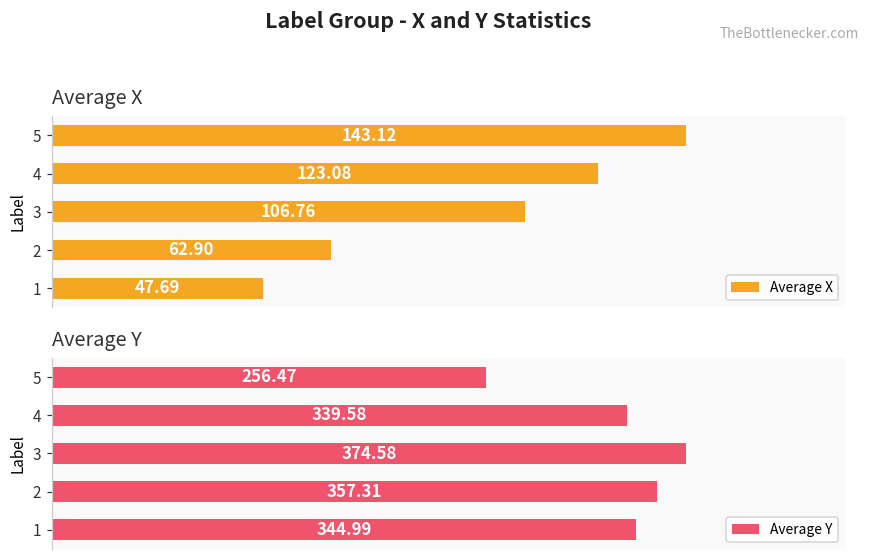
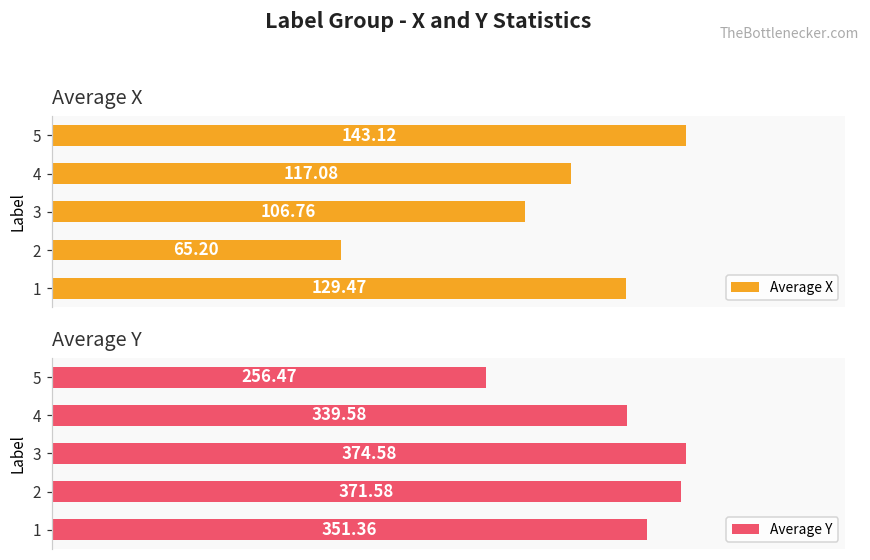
Average X, 4: 123.08 -> 117.08
Average X, 2: 62.90 -> 65.20
Average X, 1: 47.69 -> 129.47
Average Y, 2: 357.31 -> 371.58
Average Y, 1: 344.99 -> 351.36
